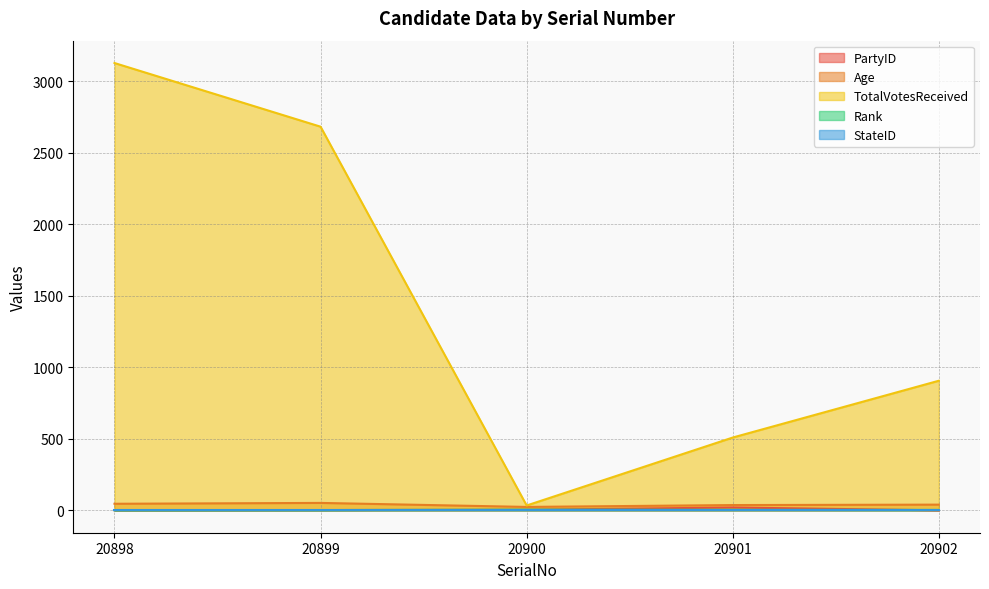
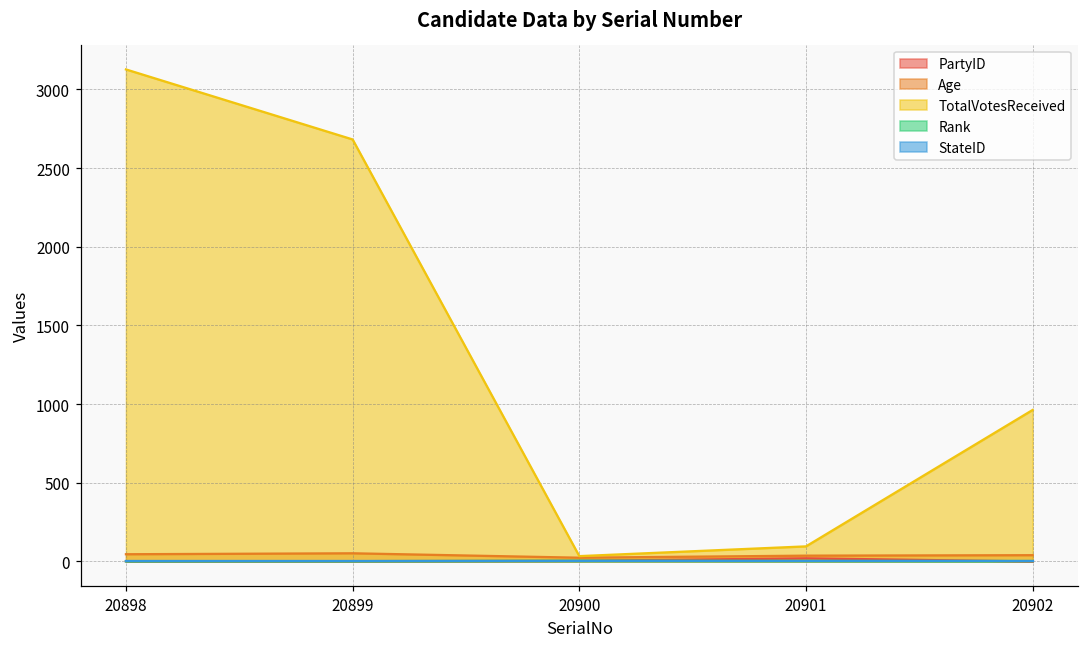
TotalVotesReceived, 20901: 510 -> 100
TotalVotesReceived, 20902: 910 -> 960
